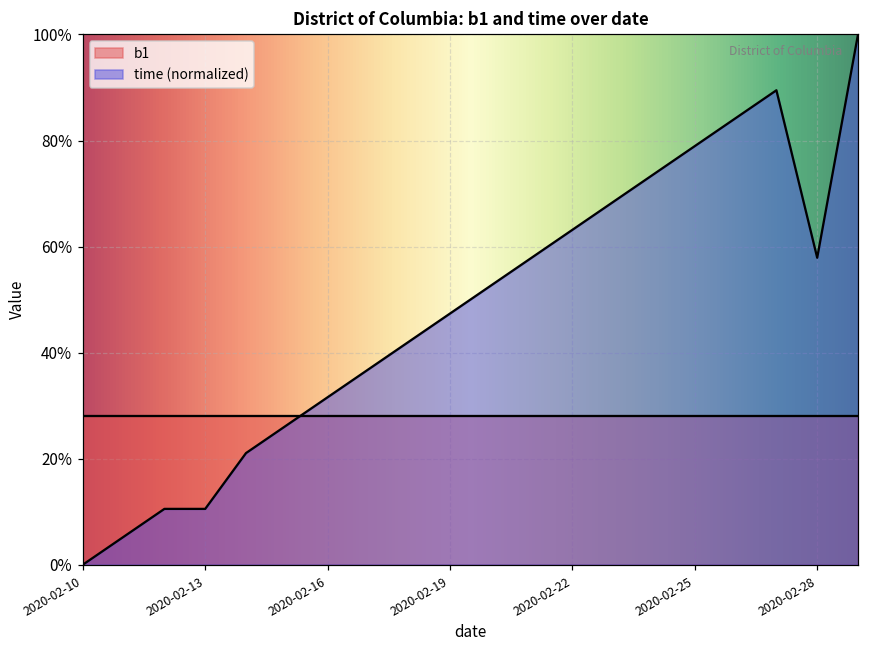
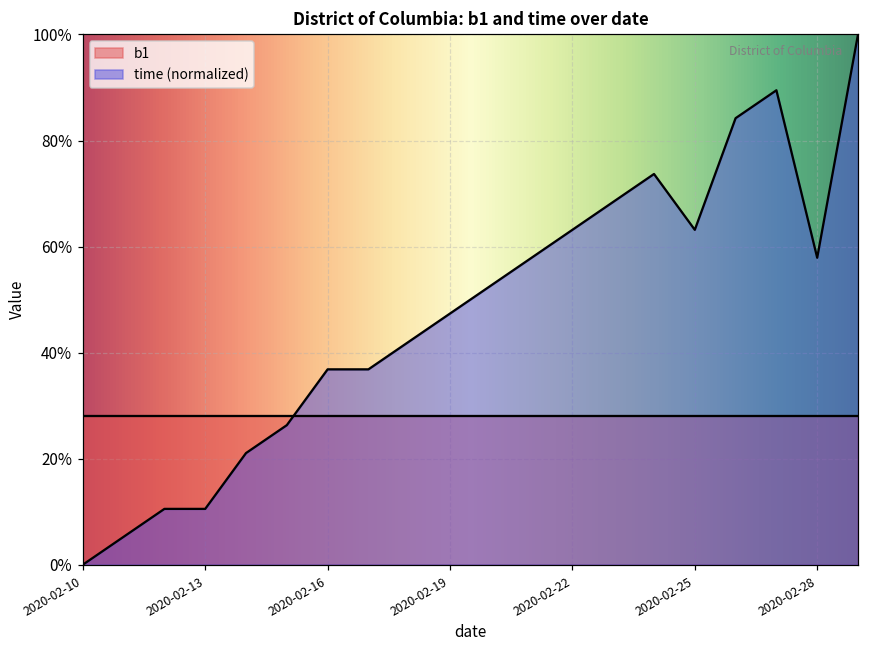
time (normalized), 2020-02-16: 32% -> 37%
time (normalized), 2020-02-25: 79% -> 63%
